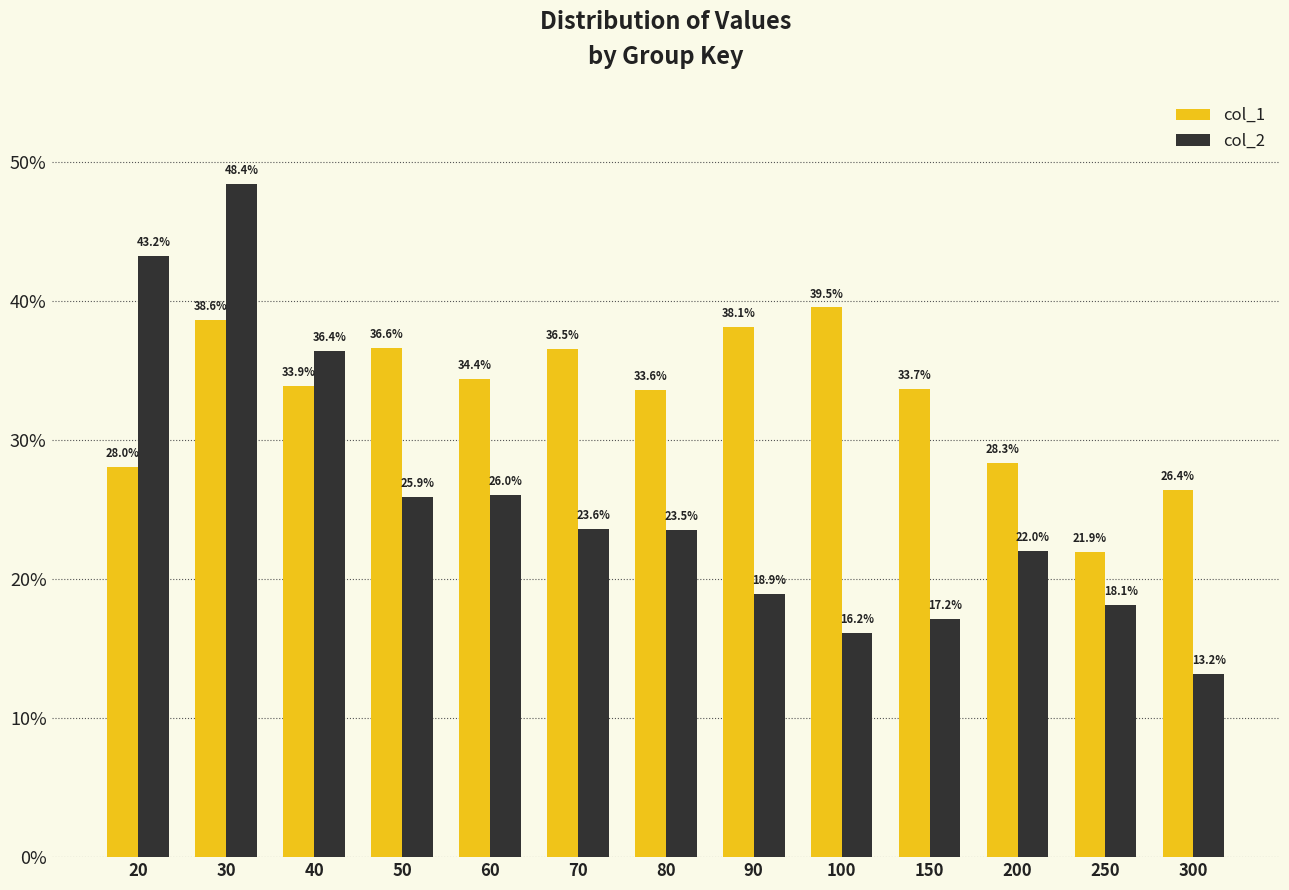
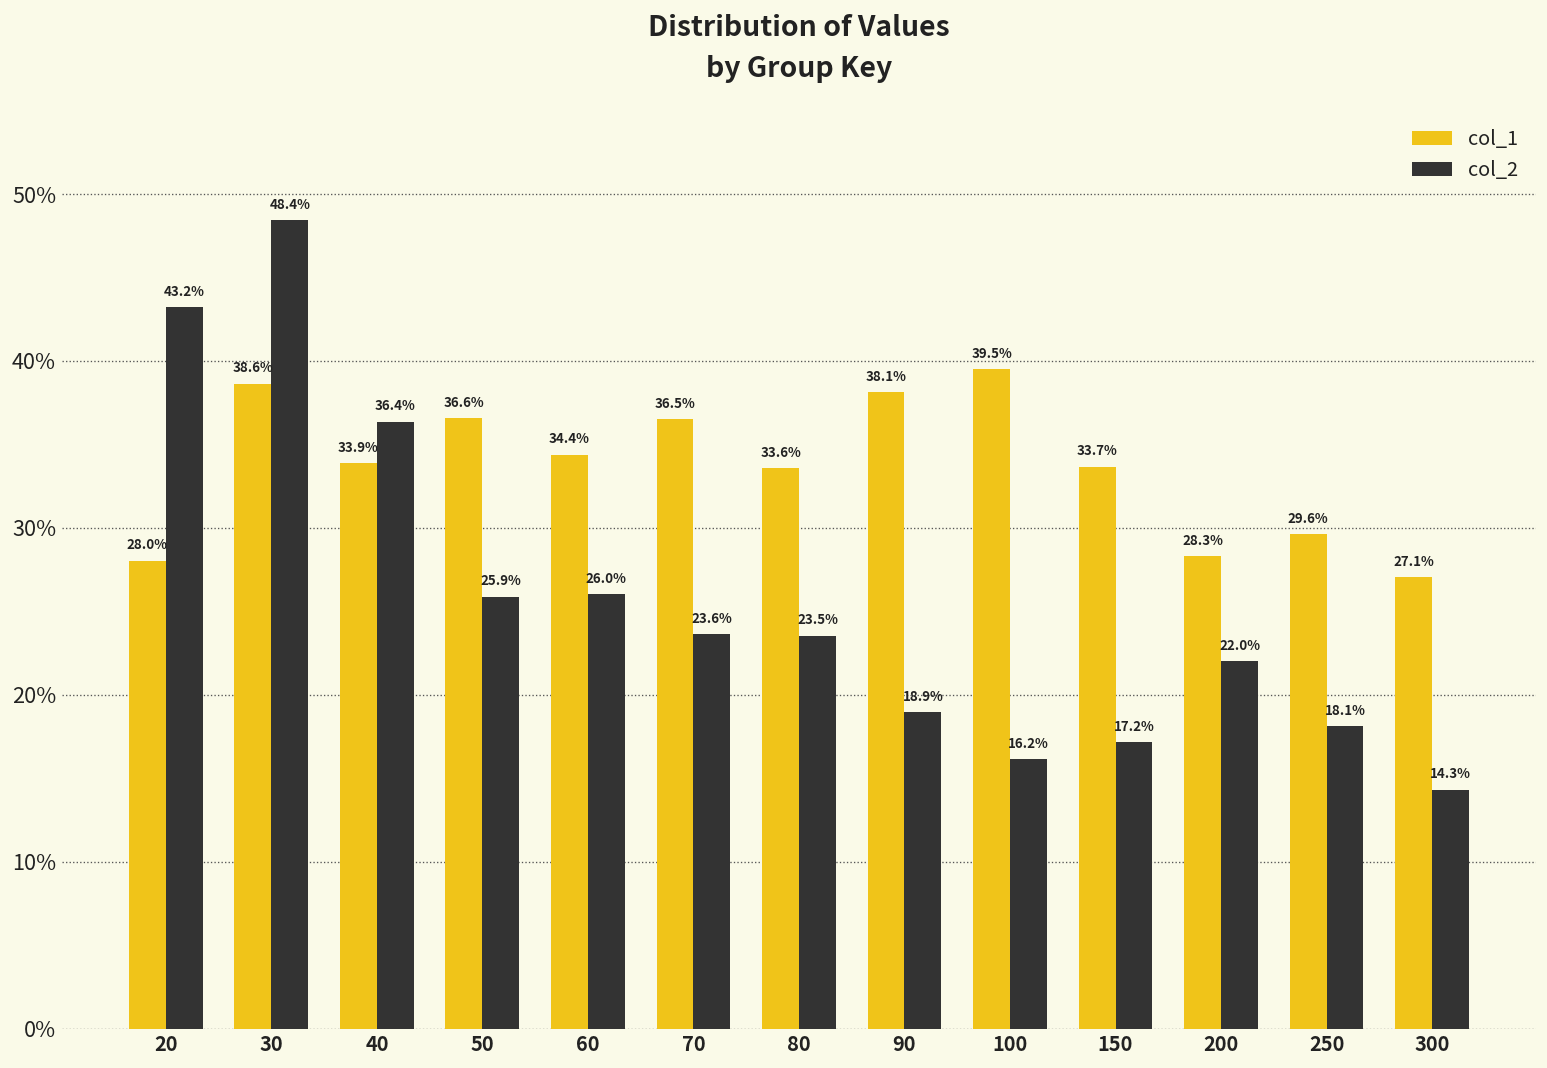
col_1, 250: 21.9% -> 29.6%
col_1, 300: 26.4% -> 27.1%
col_2, 300: 13.2% -> 14.3%
